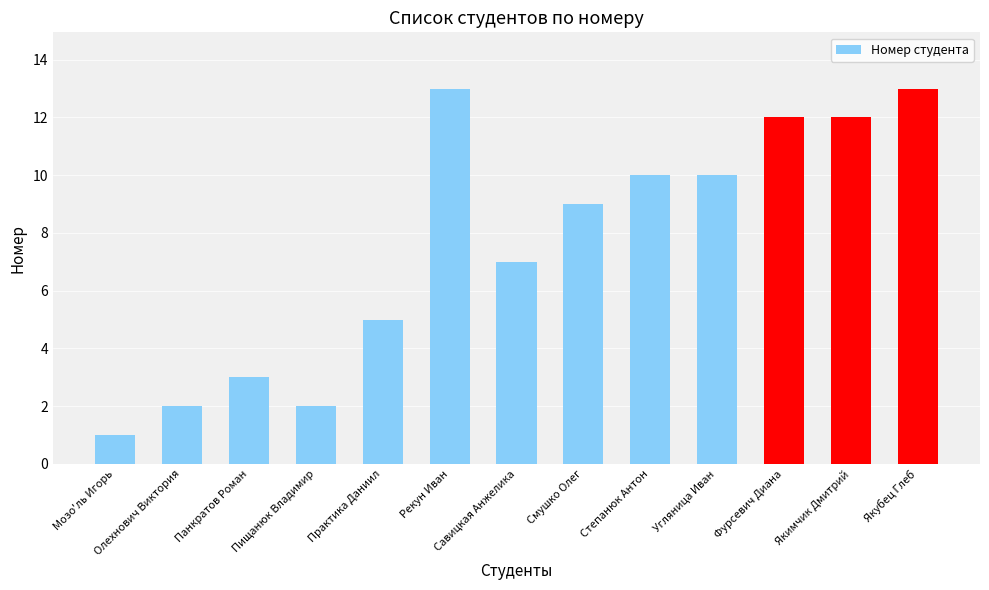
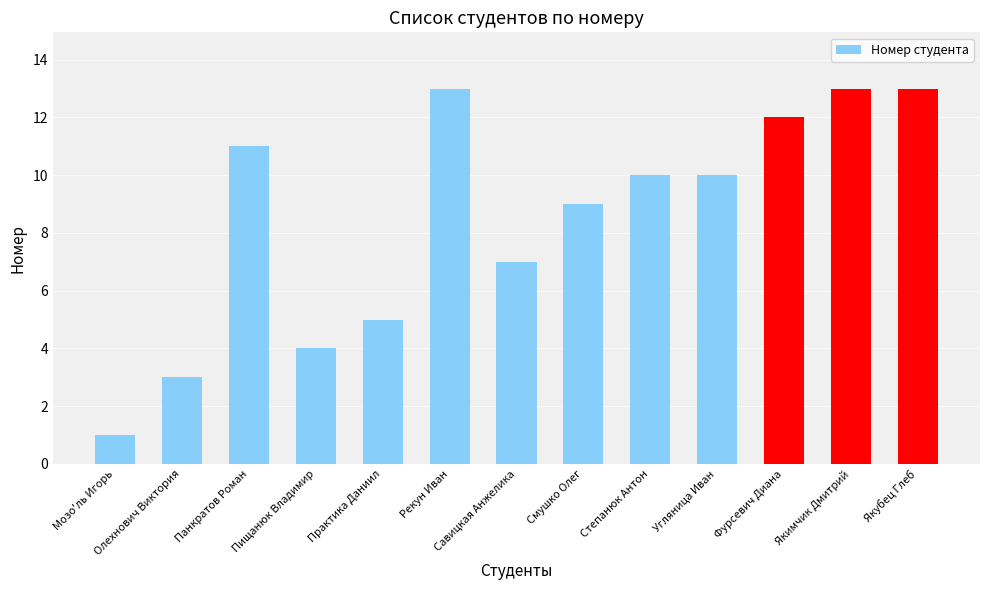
Олехнович Виктория: 2 -> 3
Панкратов Роман: 3 -> 11
Пищанюк Владимир: 2 -> 4
Якимчик Дмитрий: 12 -> 13
